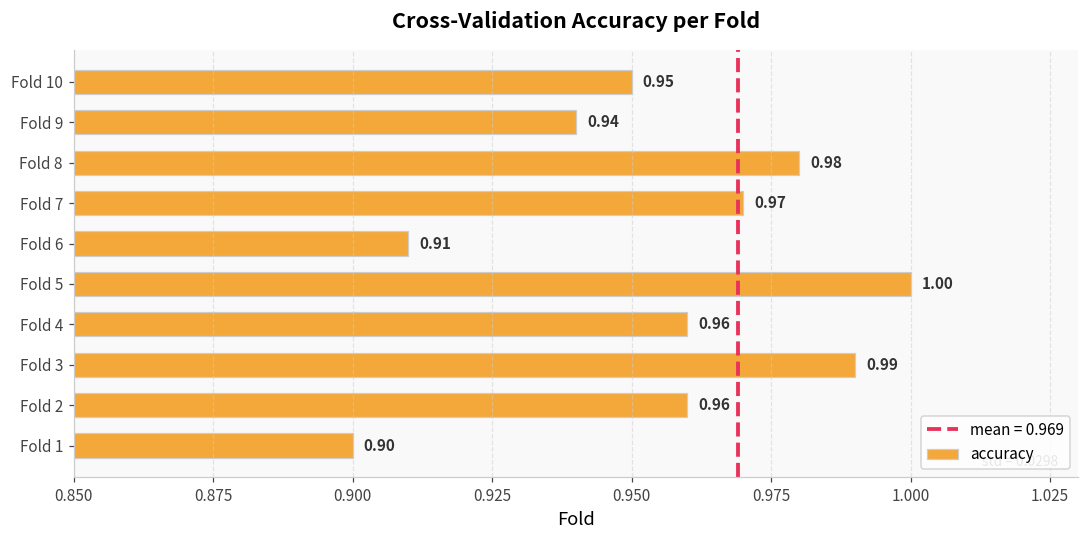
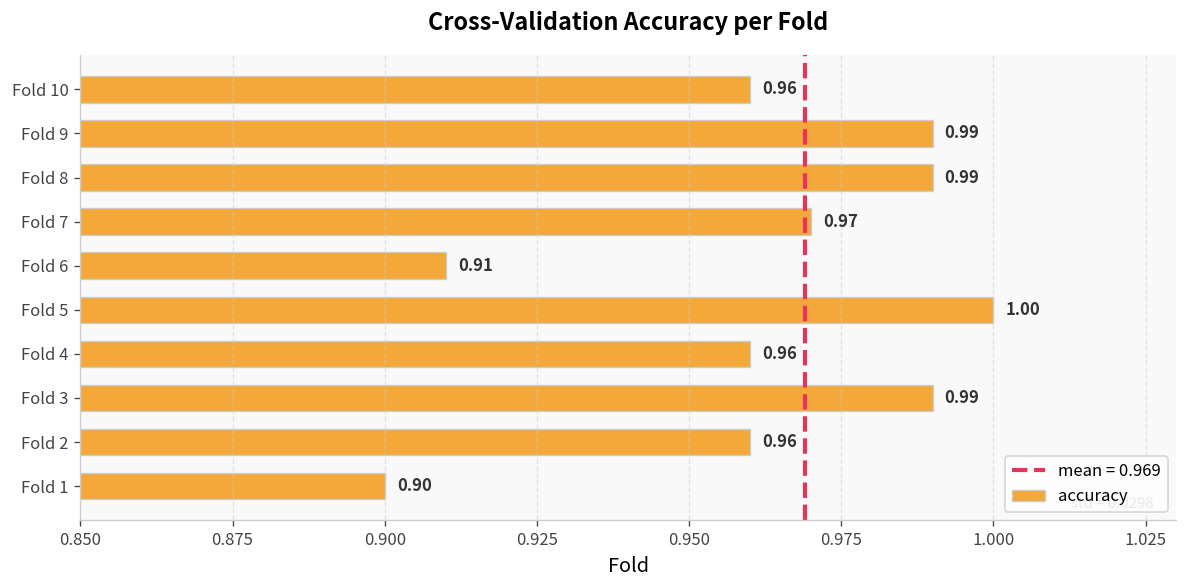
Fold 10: 0.95 -> 0.96
Fold 9: 0.94 -> 0.99
Fold 8: 0.98 -> 0.99
